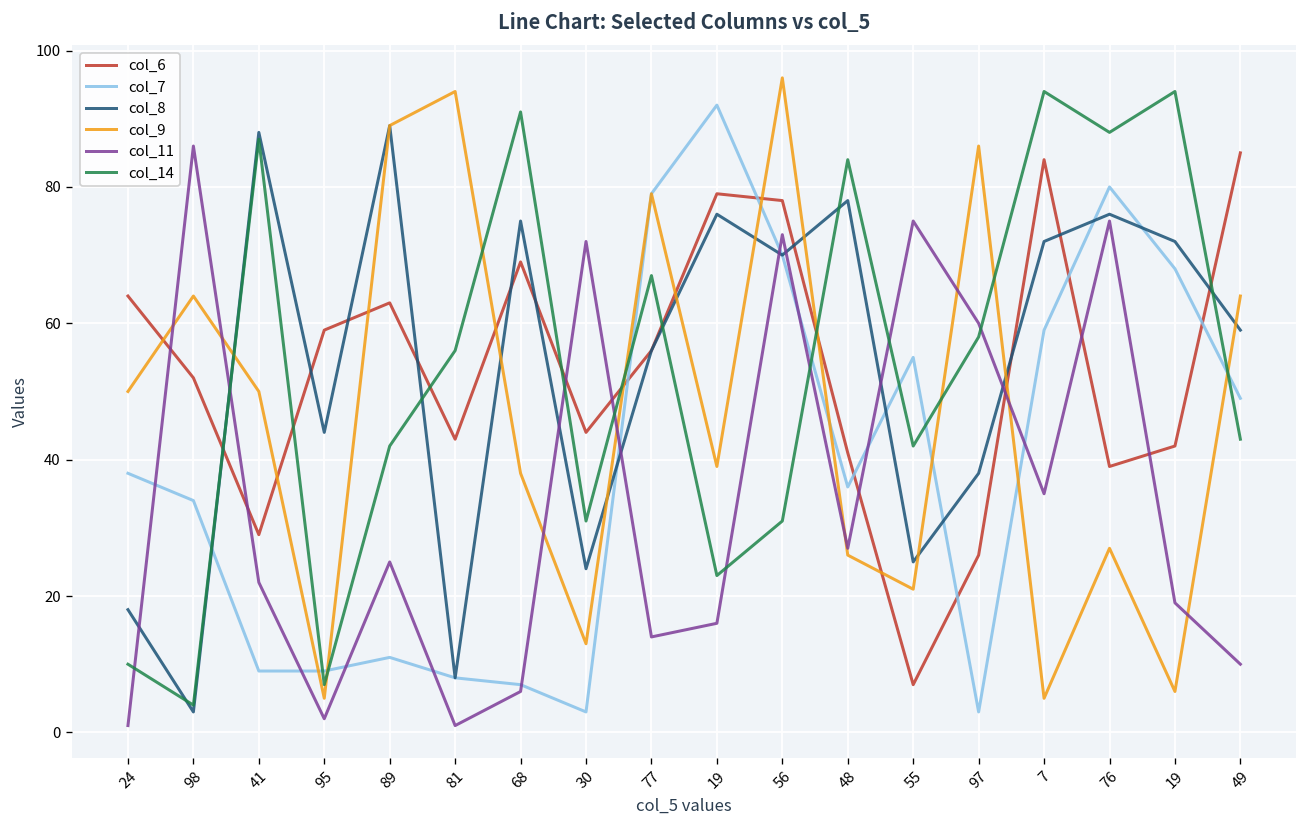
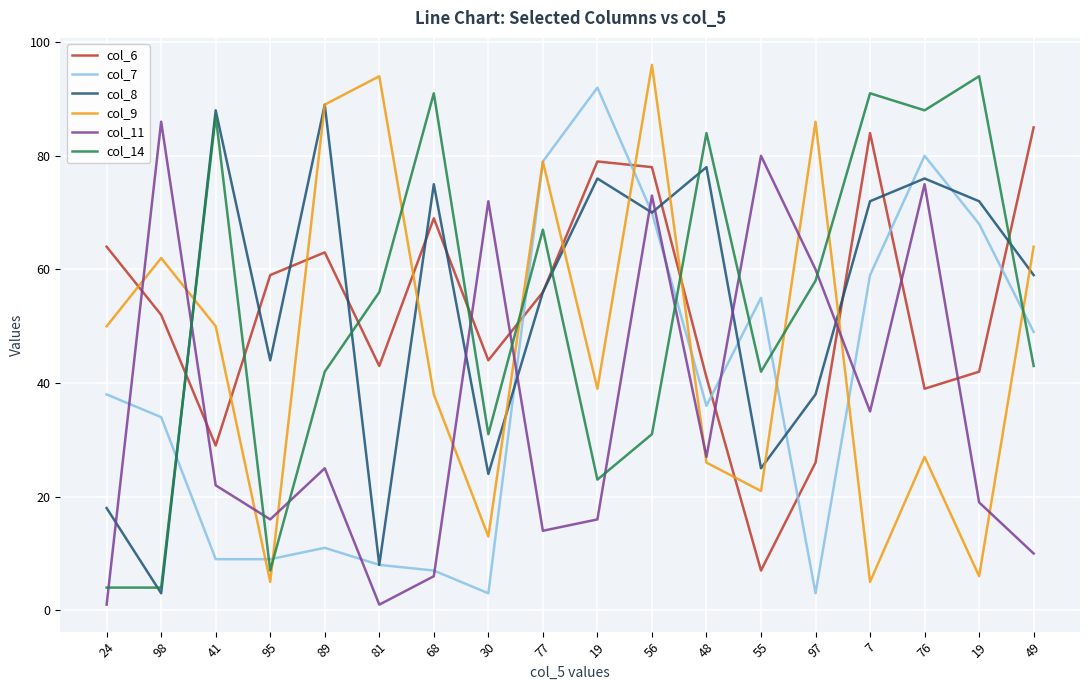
col_14, 24: 10 -> 4
col_9, 98: 64 -> 62
col_11, 95: 2 -> 16
col_11, 55: 75 -> 80
col_14, 7: 94 -> 91
